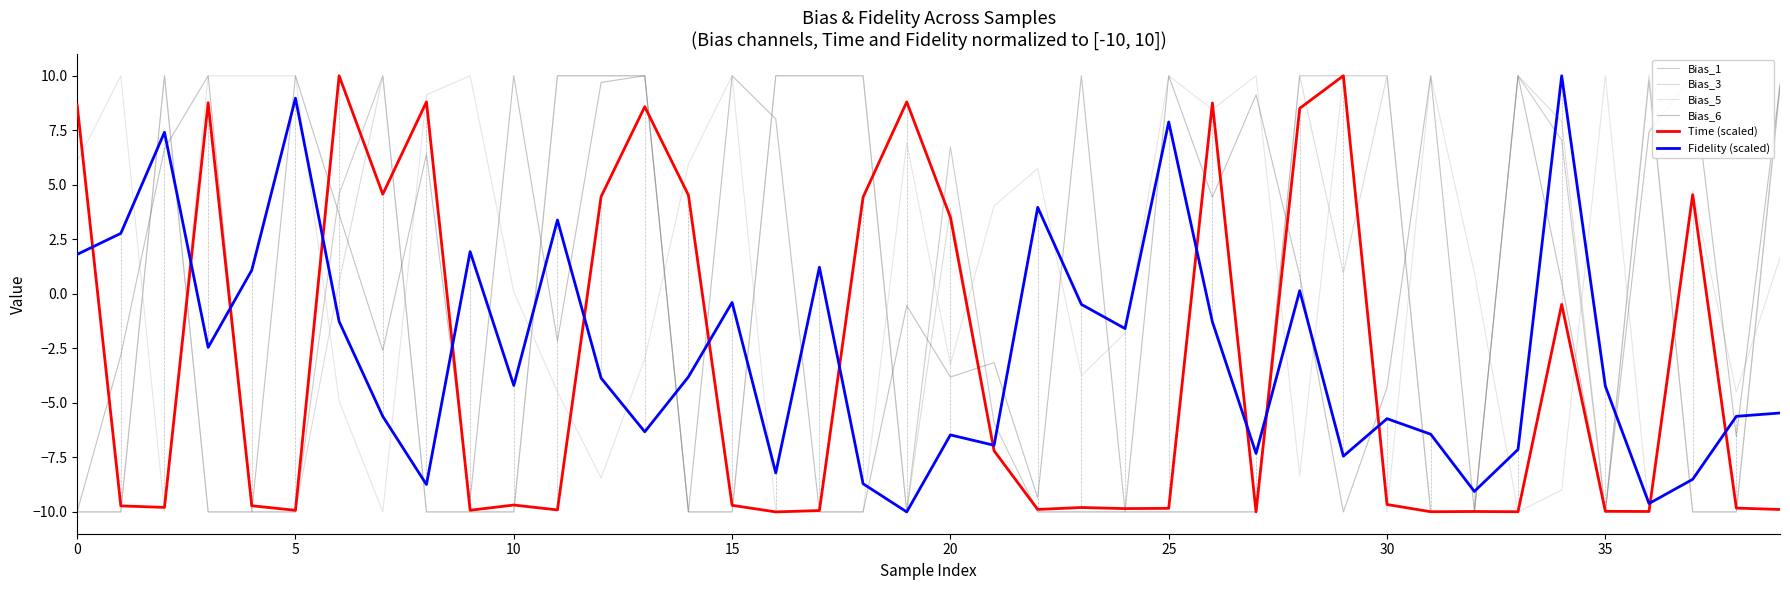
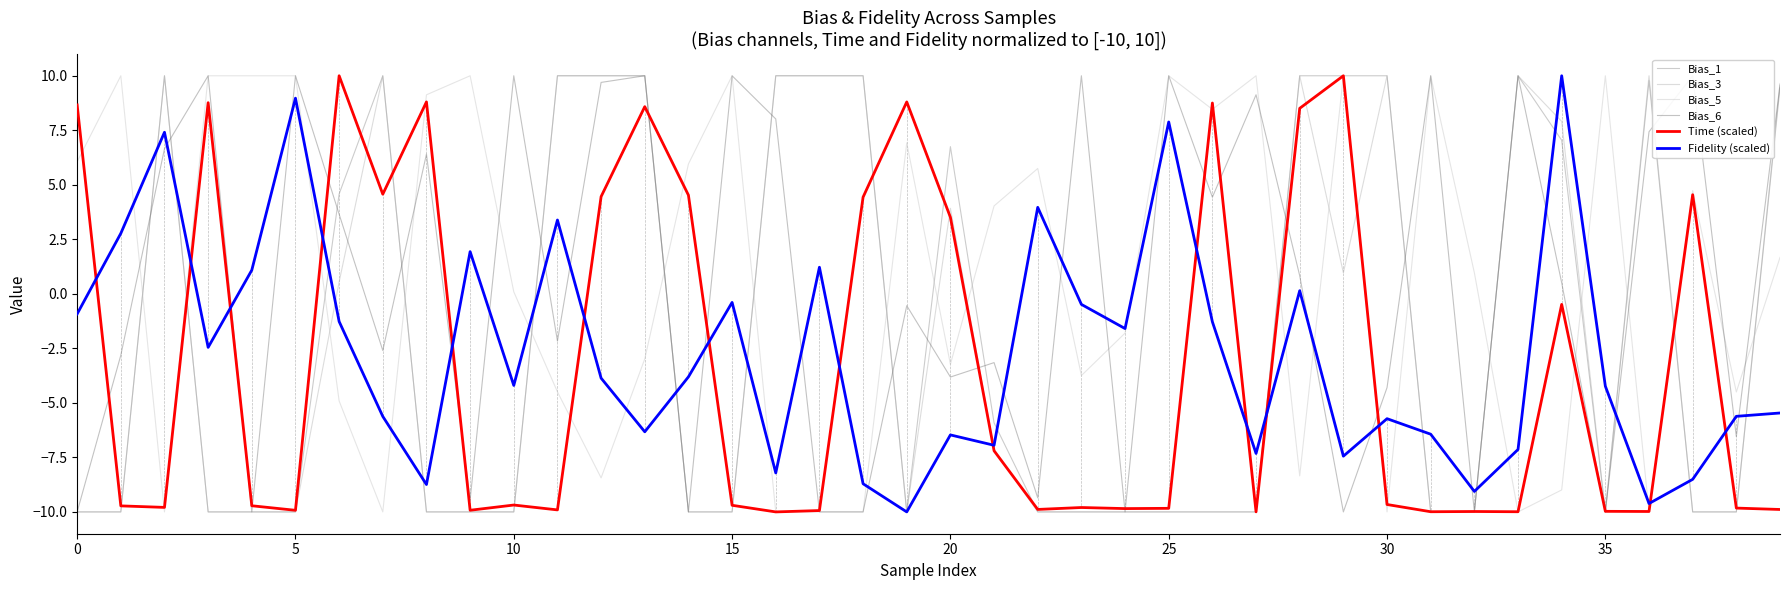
Fidelity (scaled), 0: 1.8 -> -0.9
